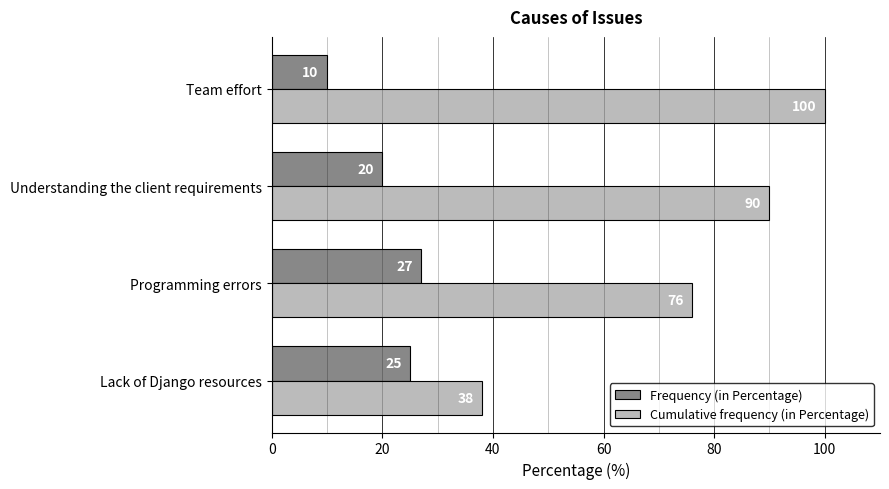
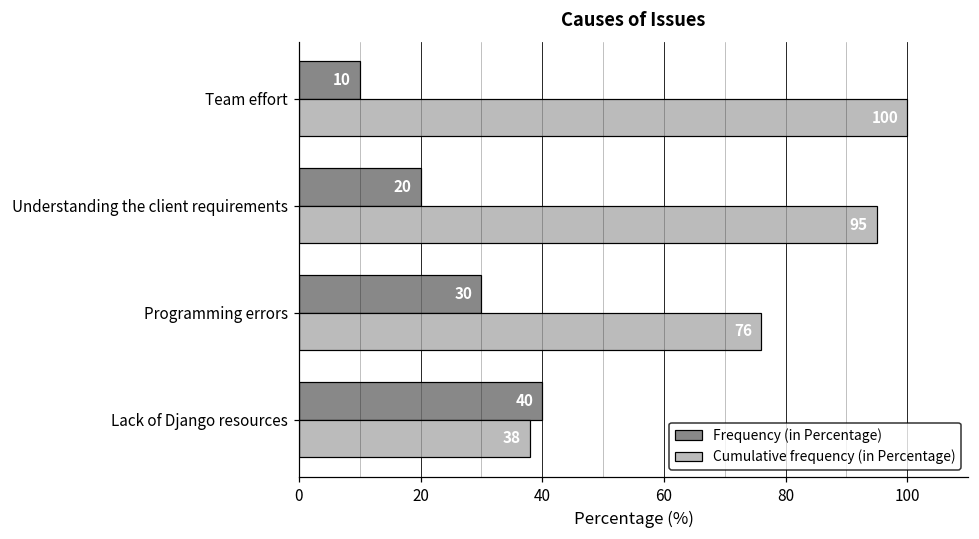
Cumulative frequency (in Percentage), Understanding the client requirements: 90 -> 95
Frequency (in Percentage), Programming errors: 27 -> 30
Frequency (in Percentage), Lack of Django resources: 25 -> 40
